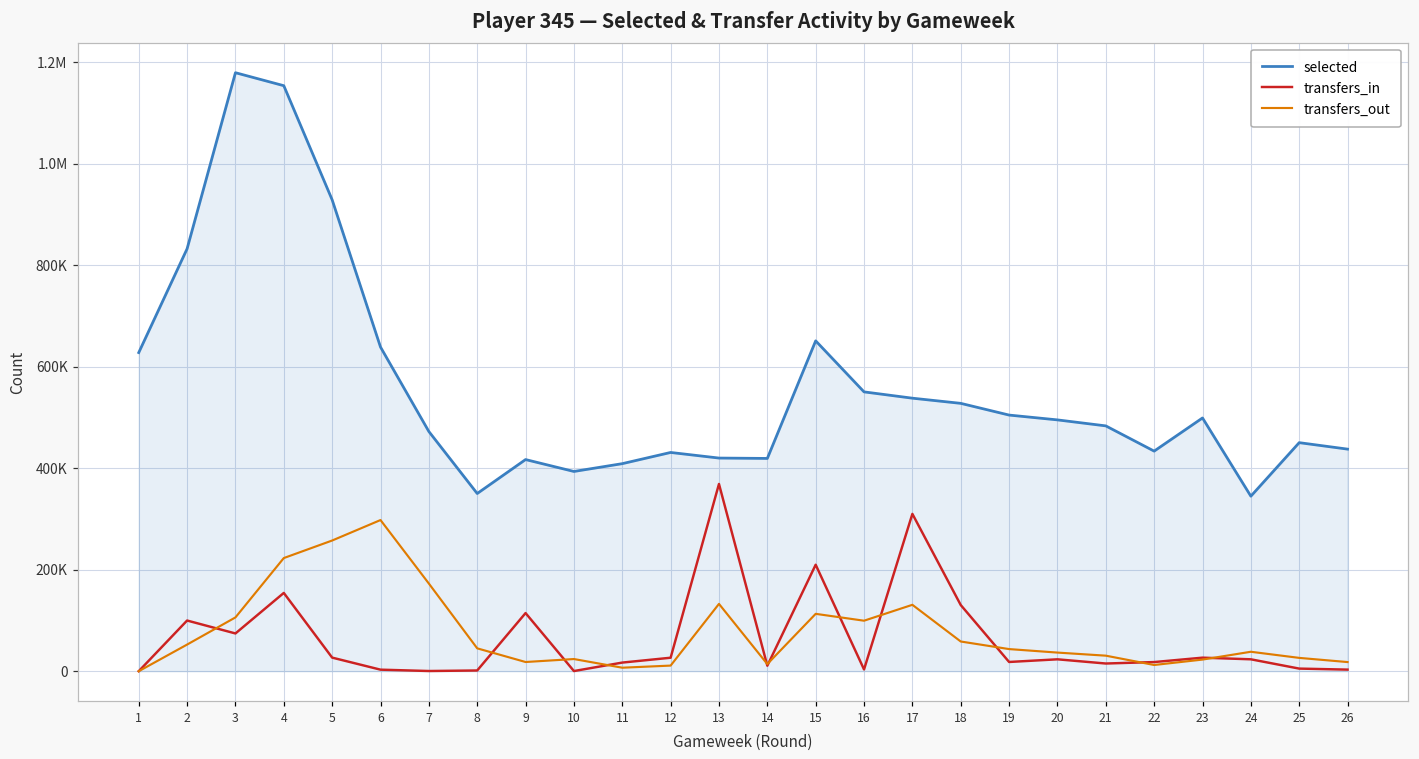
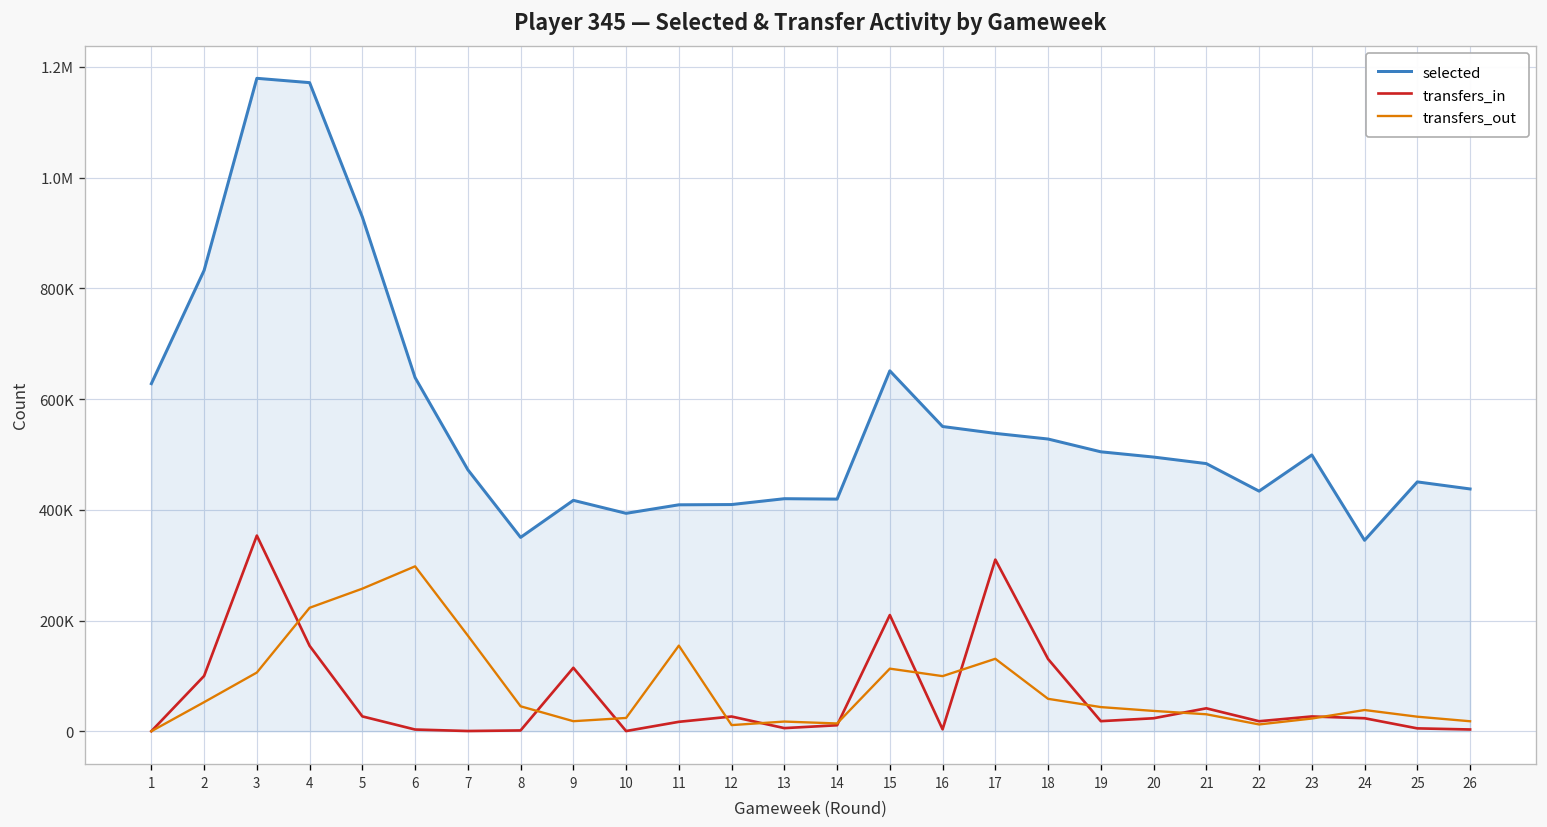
transfers_in, 3: 70000 -> 350000
selected, 4: 1150000 -> 1170000
transfers_out, 11: 10000 -> 150000
selected, 12: 430000 -> 410000
transfers_in, 13: 370000 -> 10000
transfers_out, 13: 130000 -> 20000
transfers_in, 21: 20000 -> 40000
